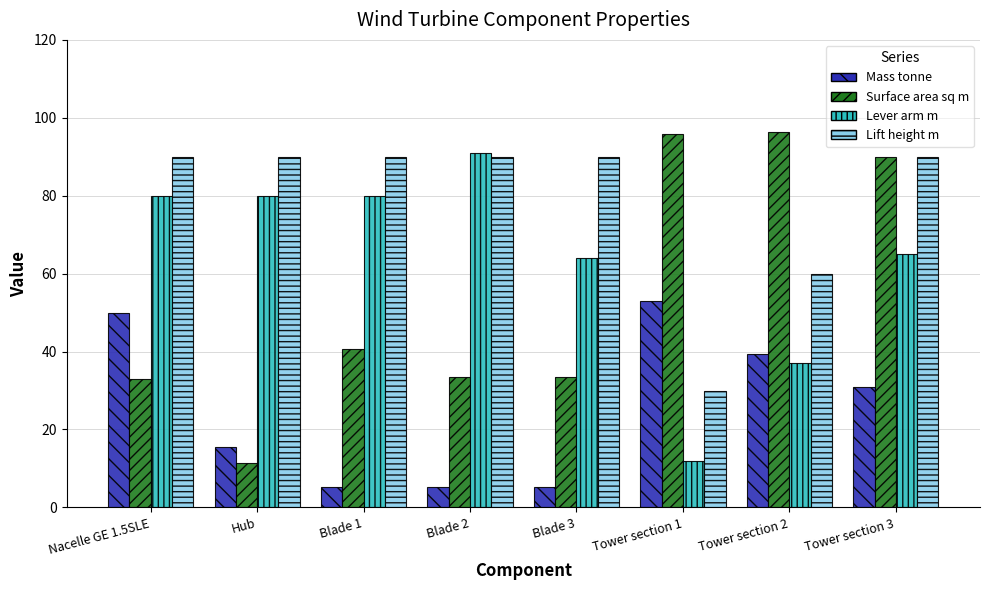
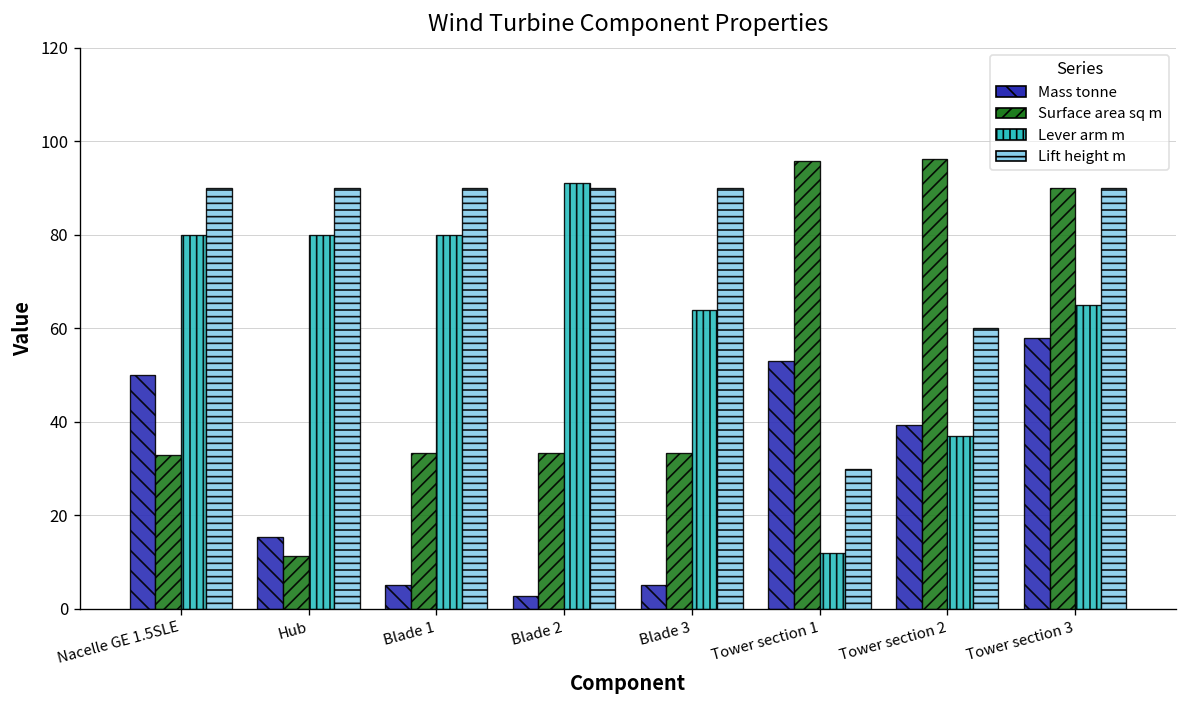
Surface area sq m, Blade 1: 41 -> 33
Mass tonne, Blade 2: 5 -> 3
Mass tonne, Tower section 3: 31 -> 58
